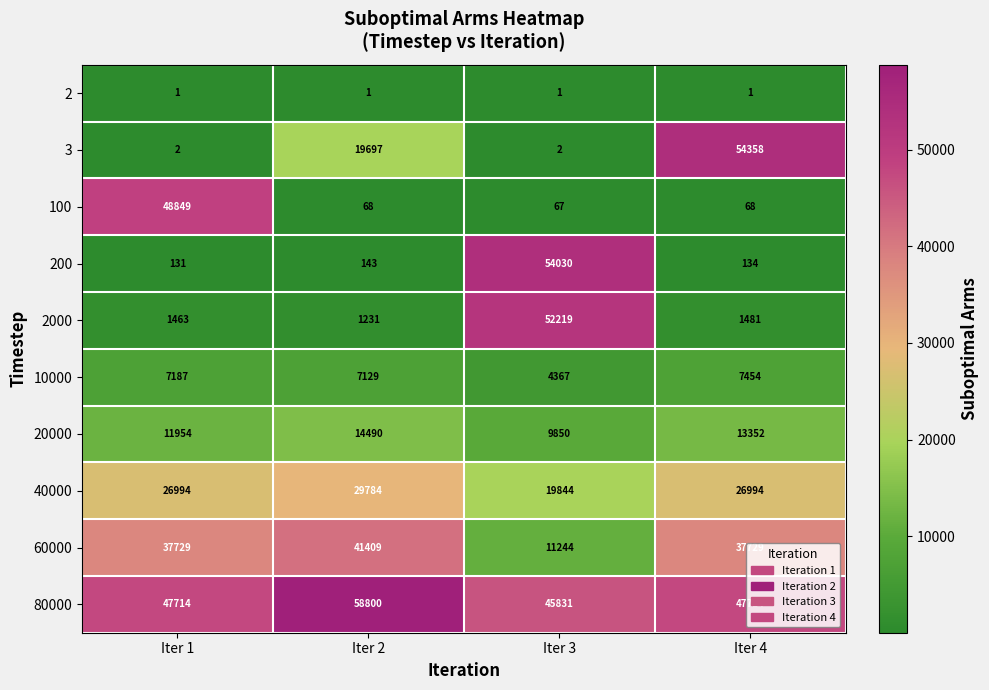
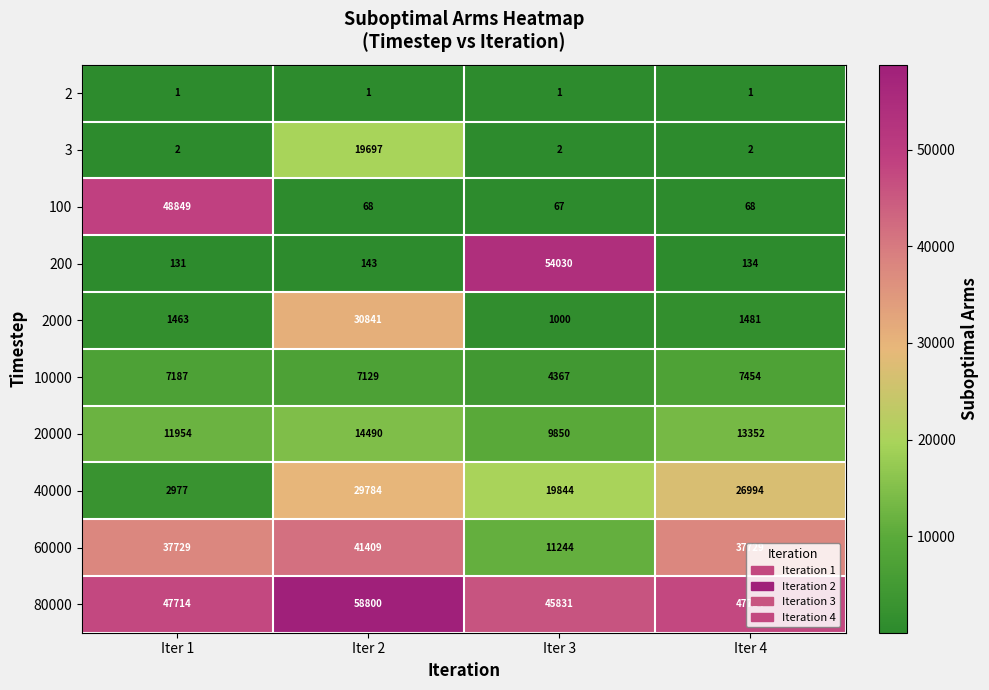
3, Iter 4: 54358 -> 2
2000, Iter 2: 1231 -> 30841
2000, Iter 3: 52219 -> 1000
40000, Iter 1: 26994 -> 2977
